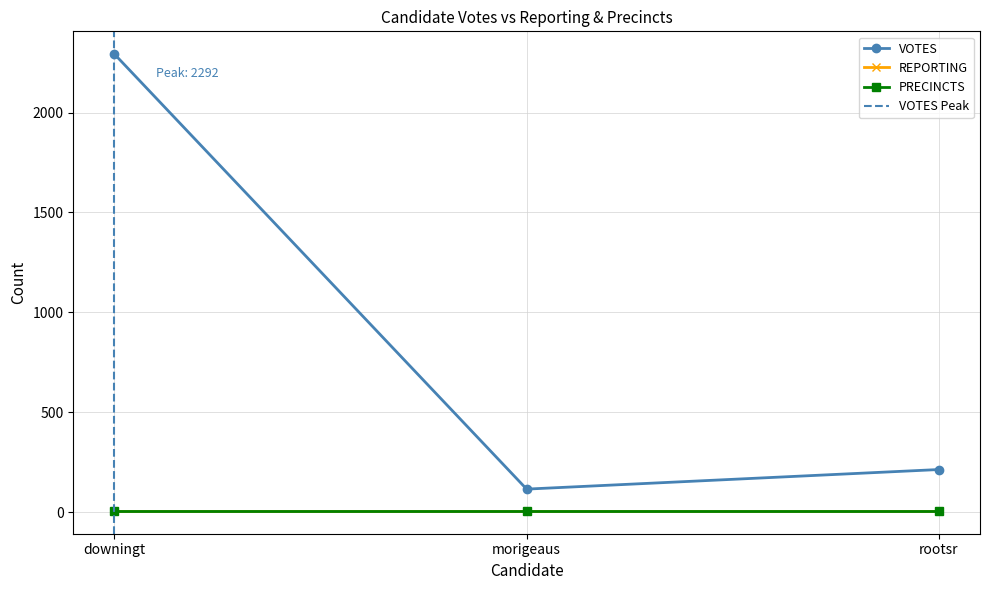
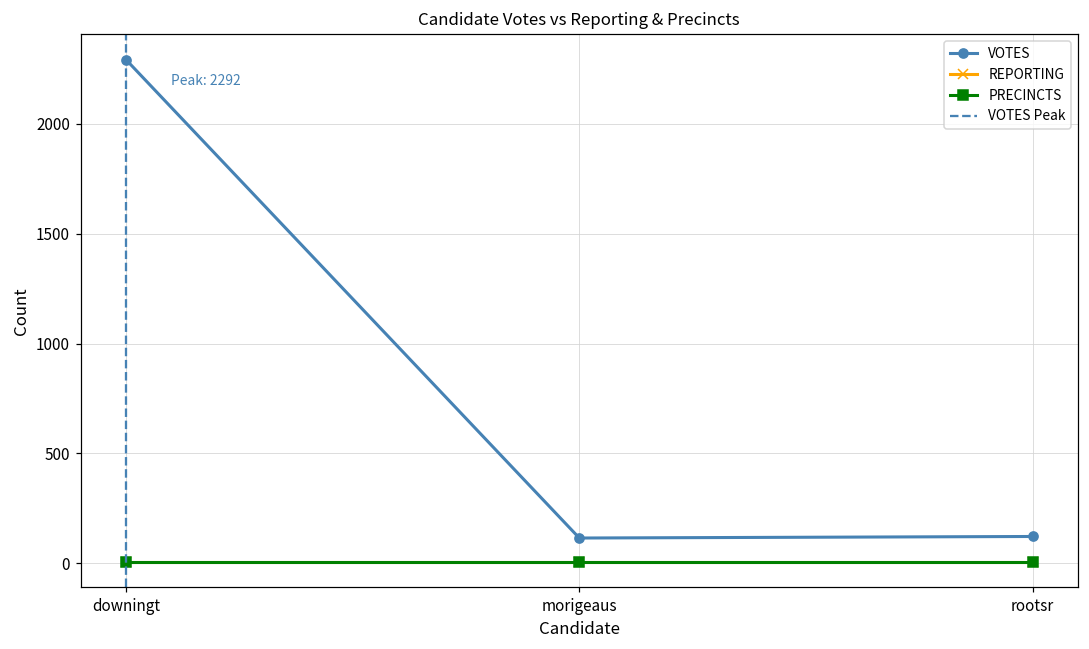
VOTES, rootsr: 210 -> 120
